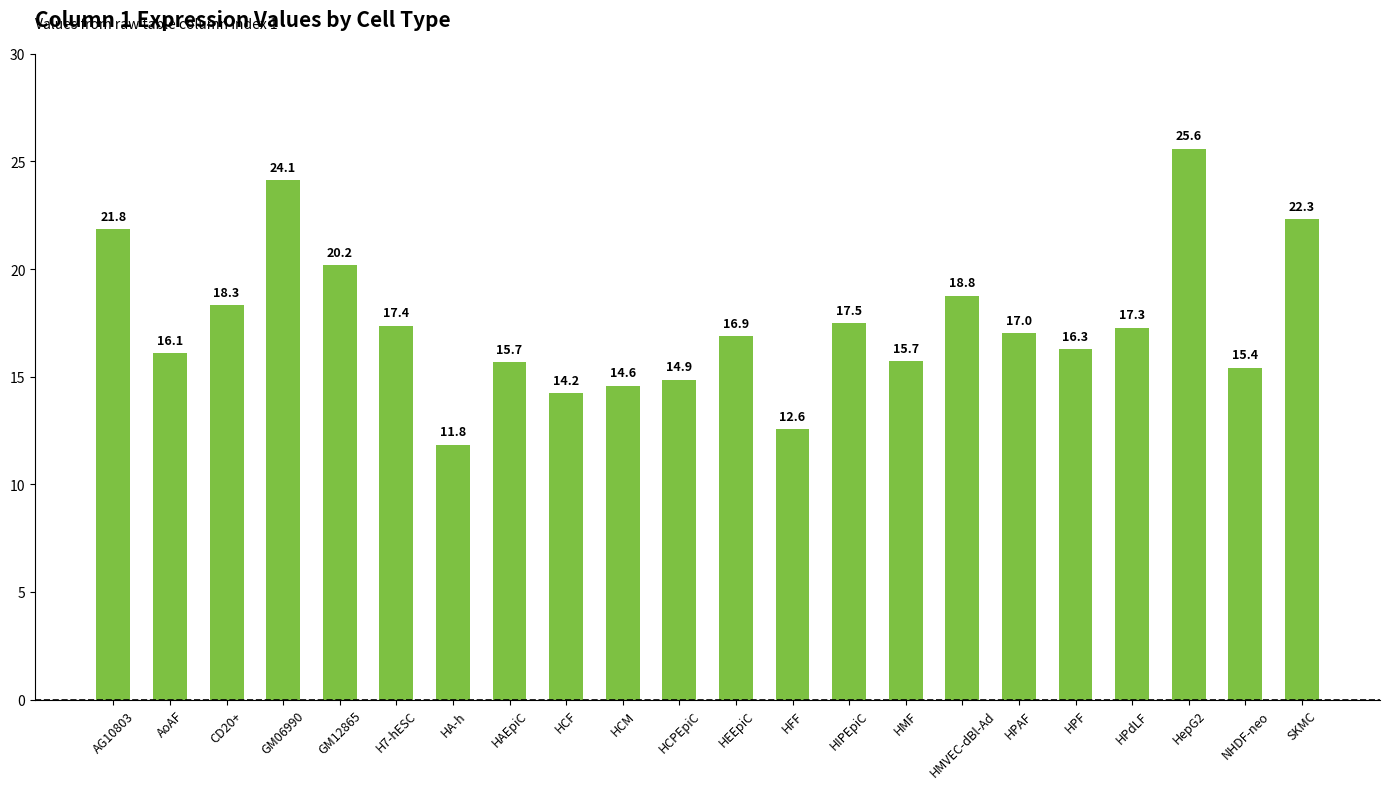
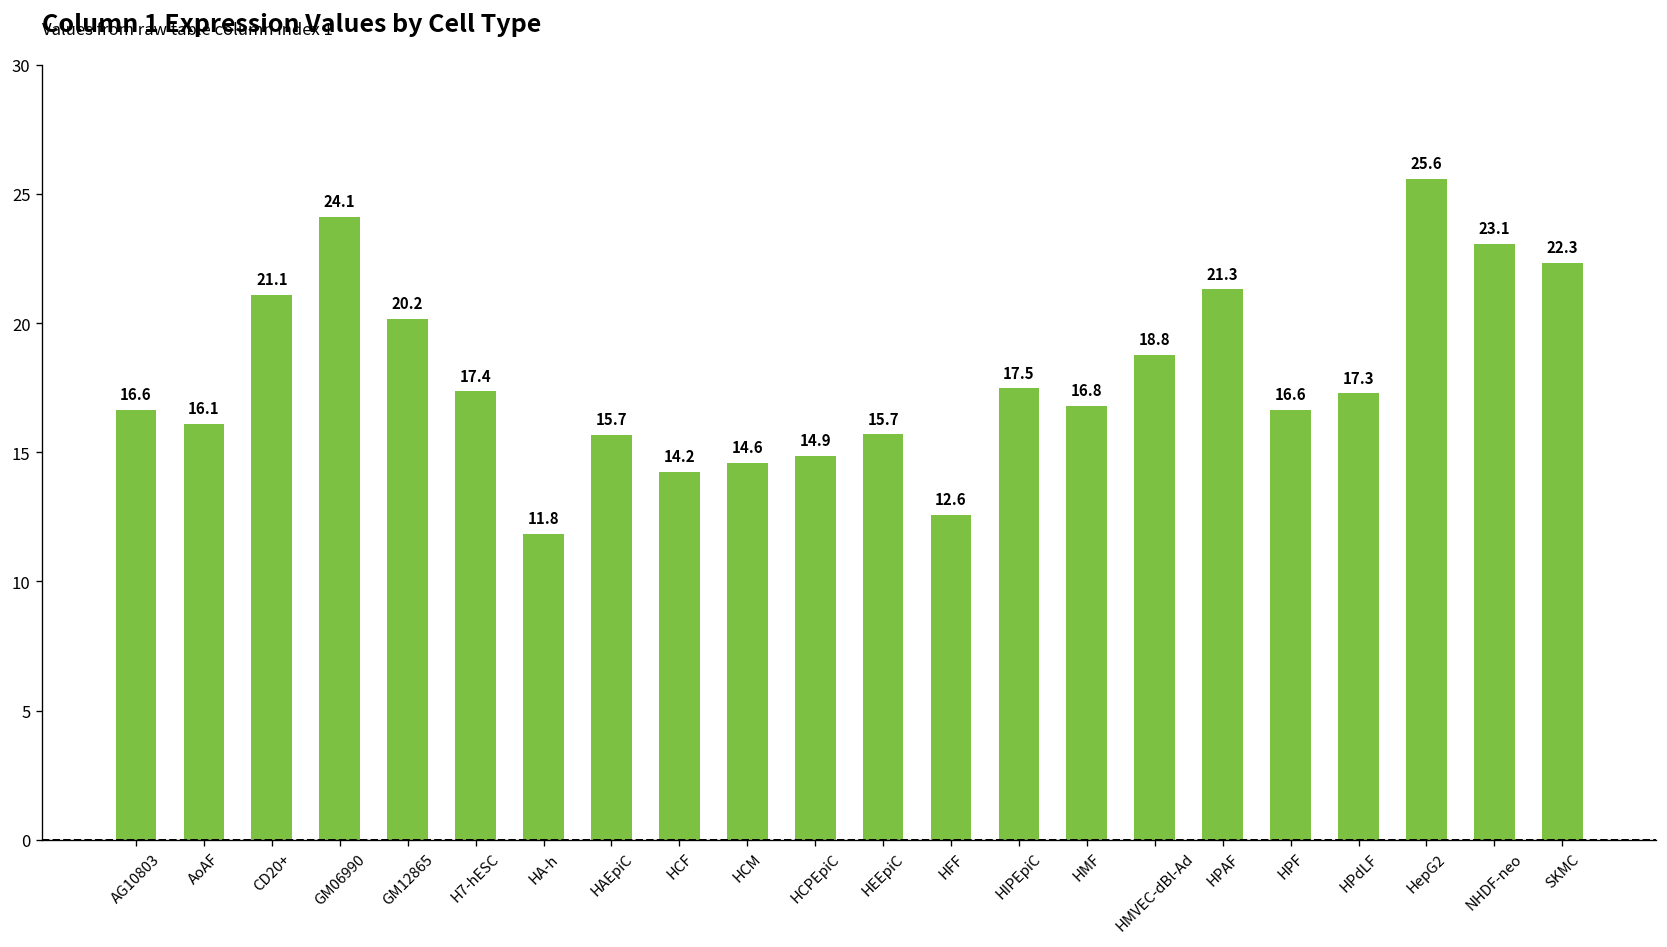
AG10803: 21.8 -> 16.6
CD20+: 18.3 -> 21.1
HEEpiC: 16.9 -> 15.7
HMF: 15.7 -> 16.8
HPAF: 17.0 -> 21.3
HPF: 16.3 -> 16.6
NHDF-neo: 15.4 -> 23.1
